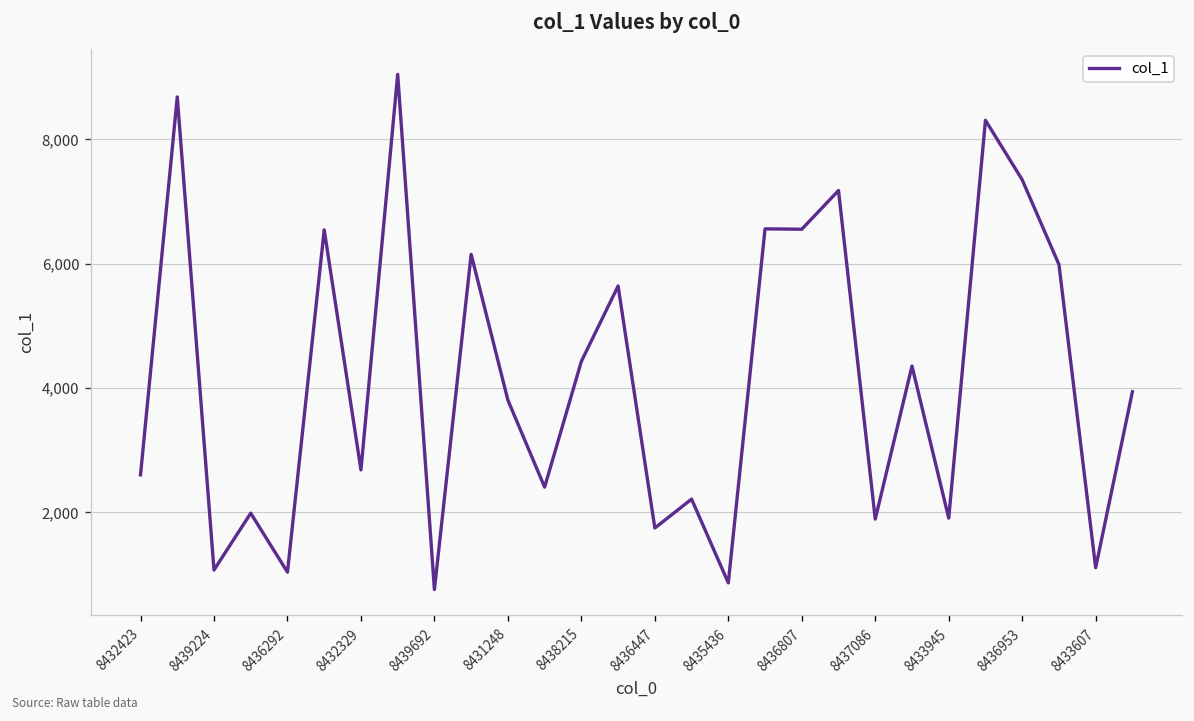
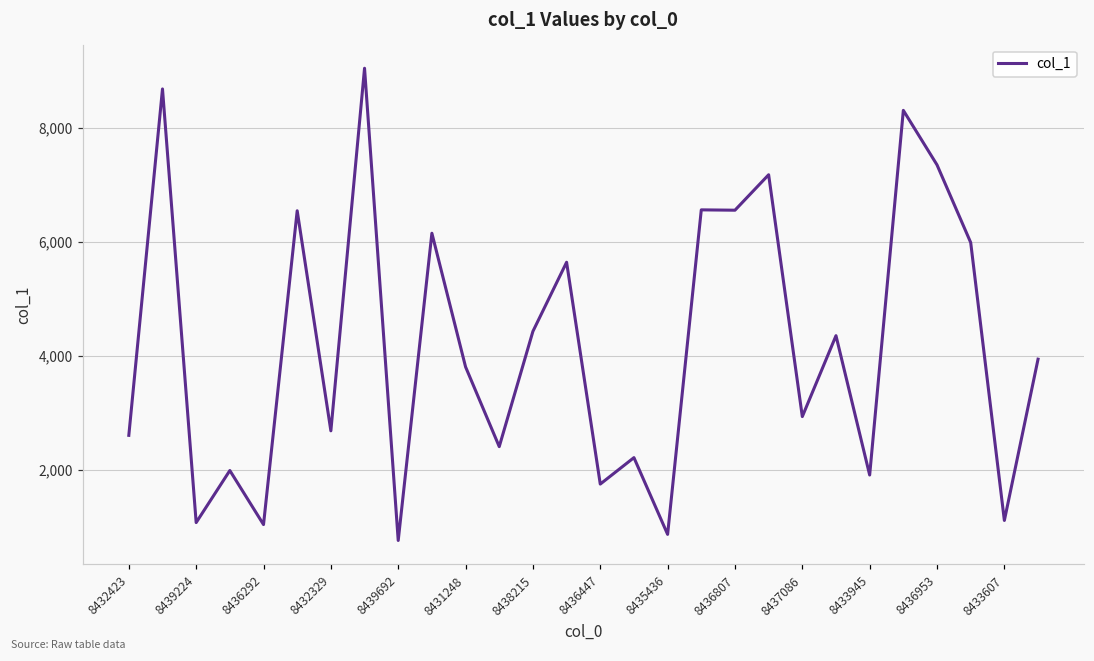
8437086: 1,900 -> 2,900
